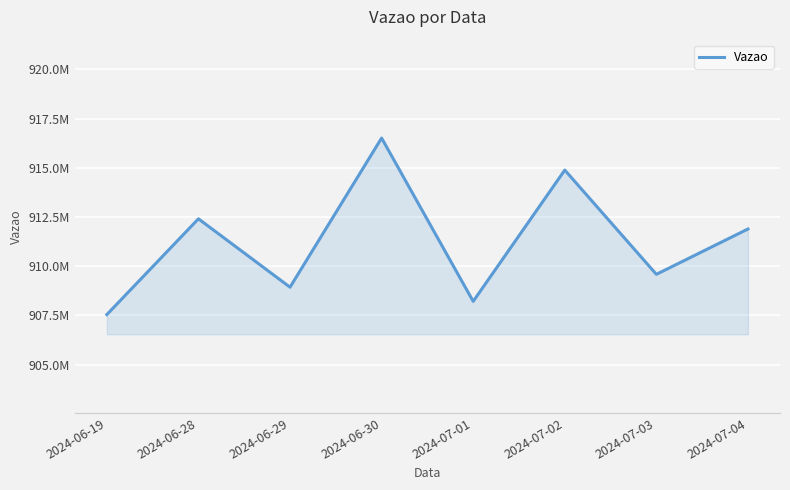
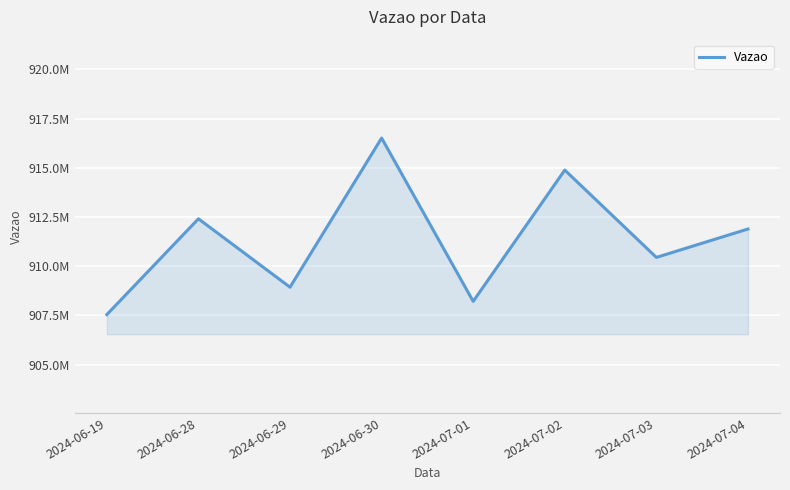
2024-07-03: 909600000 -> 910400000
